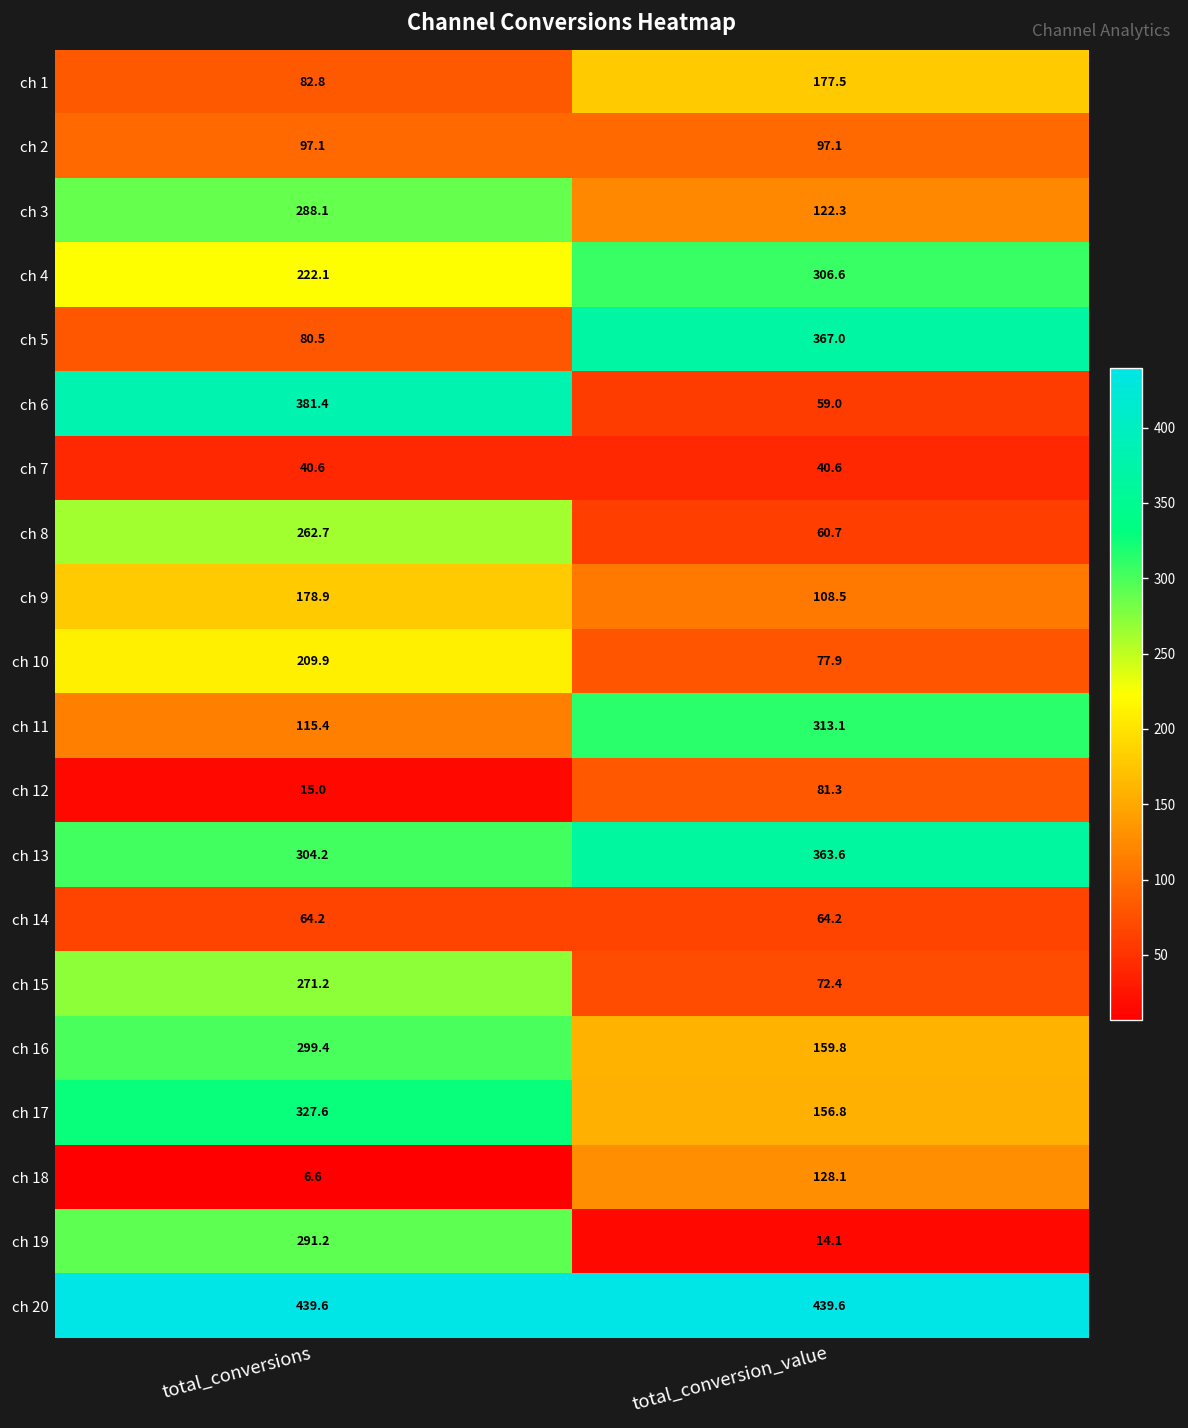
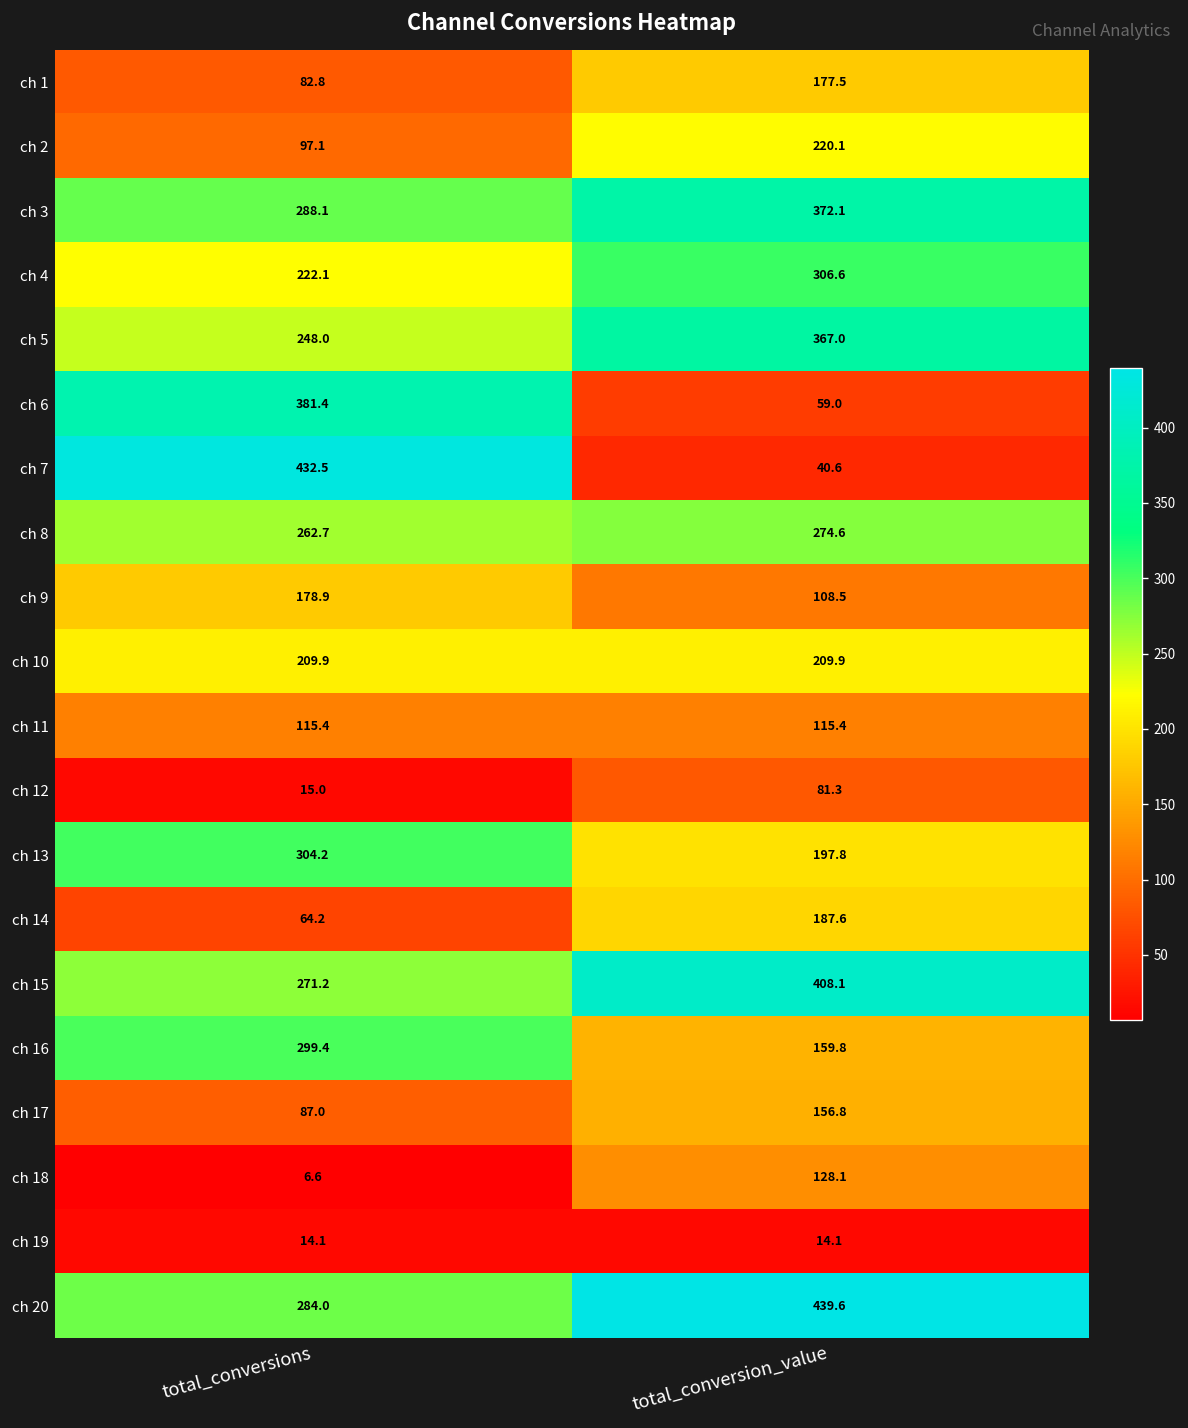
ch 2, total_conversion_value: 97.1 -> 220.1
ch 3, total_conversion_value: 122.3 -> 372.1
ch 5, total_conversions: 80.5 -> 248.0
ch 7, total_conversions: 40.6 -> 432.5
ch 8, total_conversion_value: 60.7 -> 274.6
ch 10, total_conversion_value: 77.9 -> 209.9
ch 11, total_conversion_value: 313.1 -> 115.4
ch 13, total_conversion_value: 363.6 -> 197.8
ch 14, total_conversion_value: 64.2 -> 187.6
ch 15, total_conversion_value: 72.4 -> 408.1
ch 17, total_conversions: 327.6 -> 87.0
ch 19, total_conversions: 291.2 -> 14.1
ch 20, total_conversions: 439.6 -> 284.0
